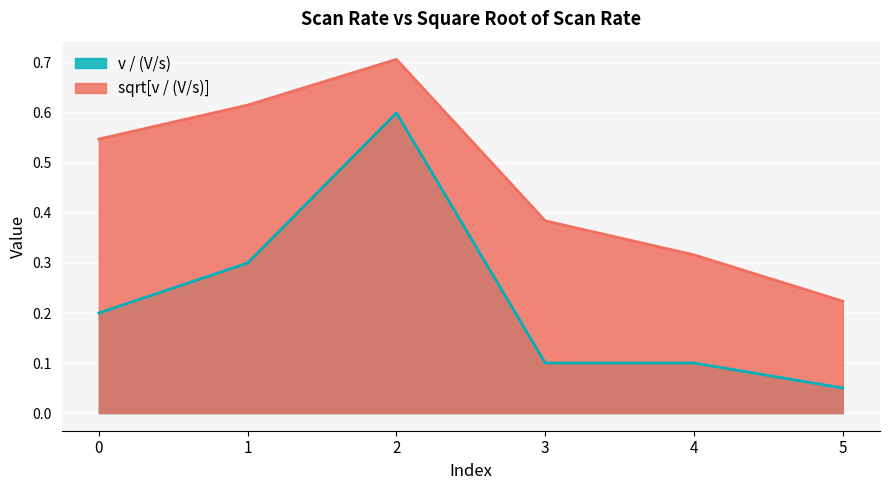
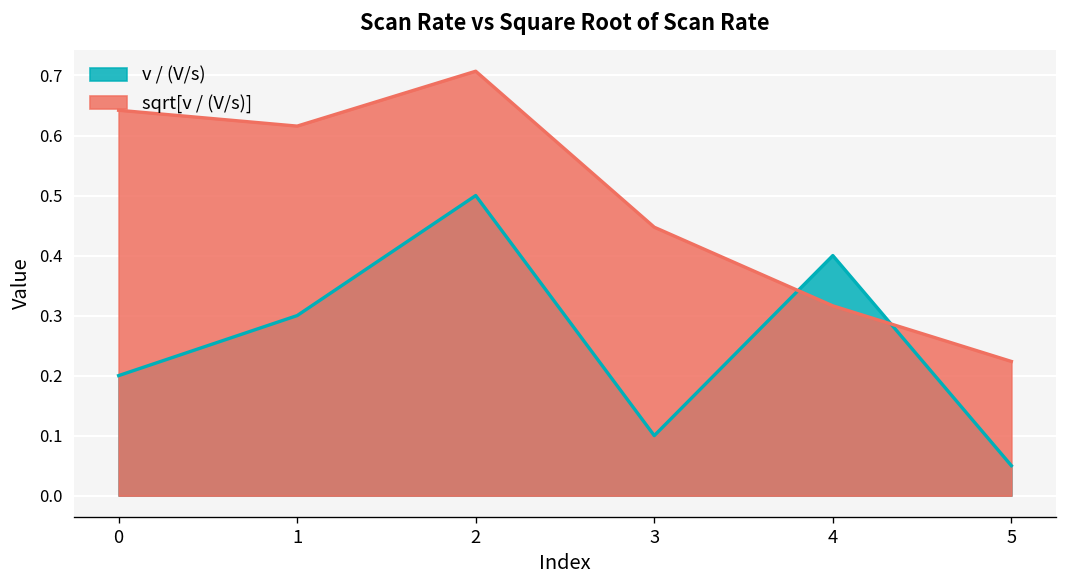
sqrt[v / (V/s)], 0: 0.55 -> 0.64
v / (V/s), 2: 0.6 -> 0.5
sqrt[v / (V/s)], 3: 0.38 -> 0.45
v / (V/s), 4: 0.1 -> 0.4
